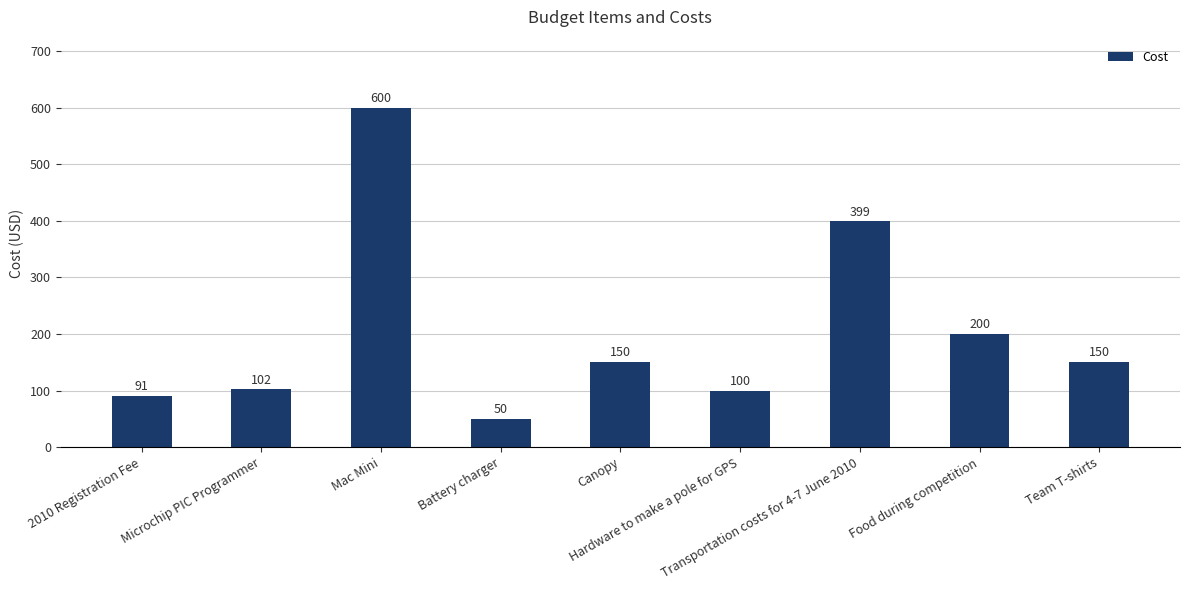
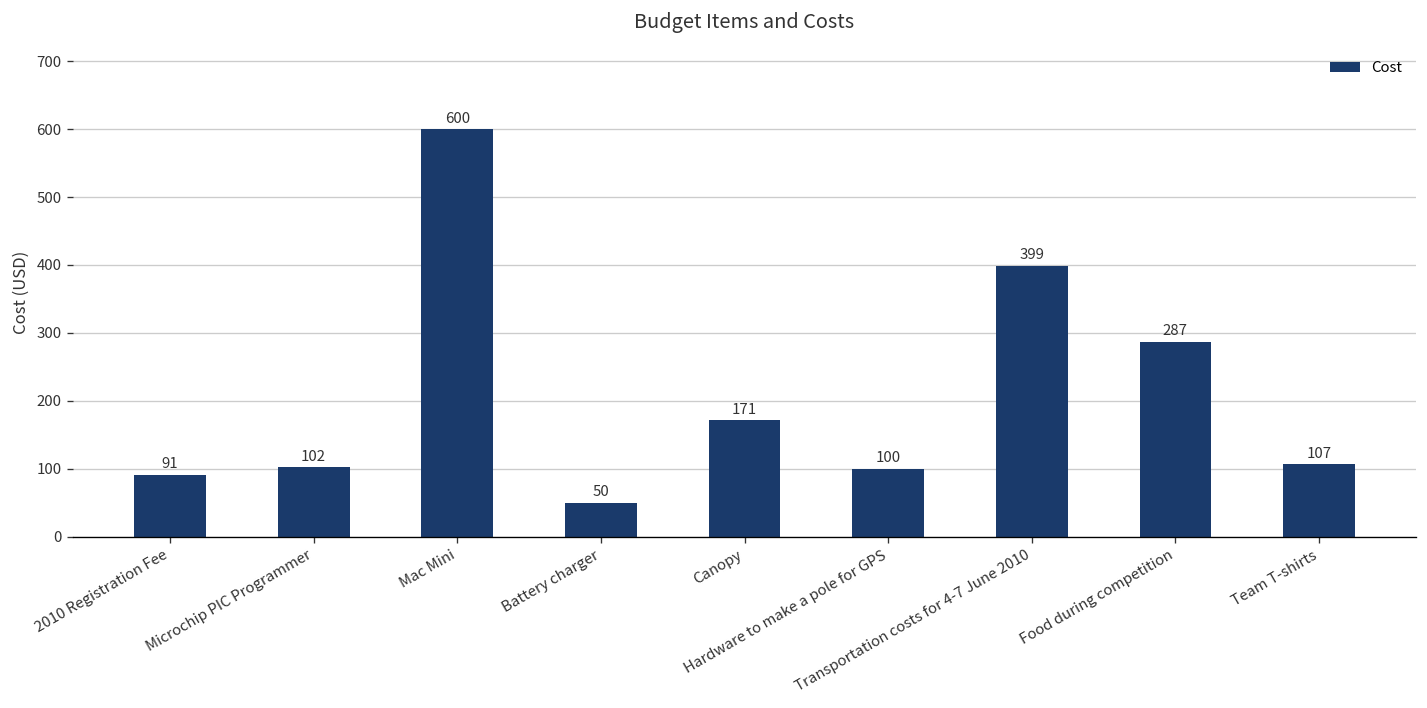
Canopy: 150 -> 171
Food during competition: 200 -> 287
Team T-shirts: 150 -> 107
